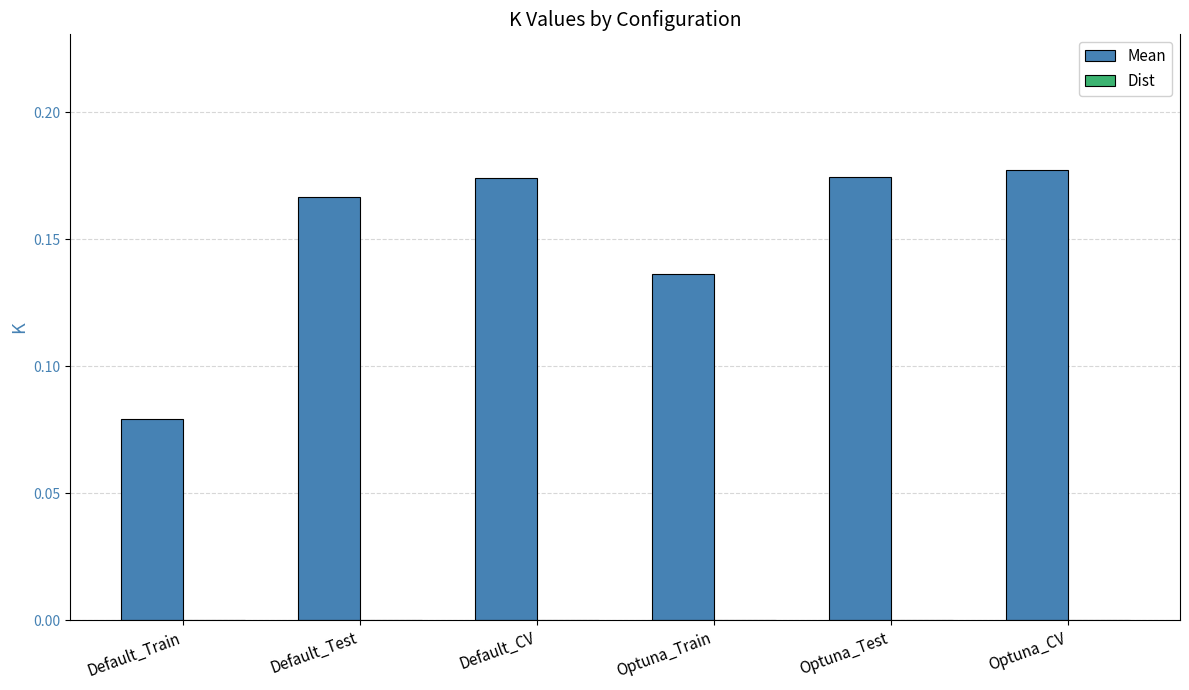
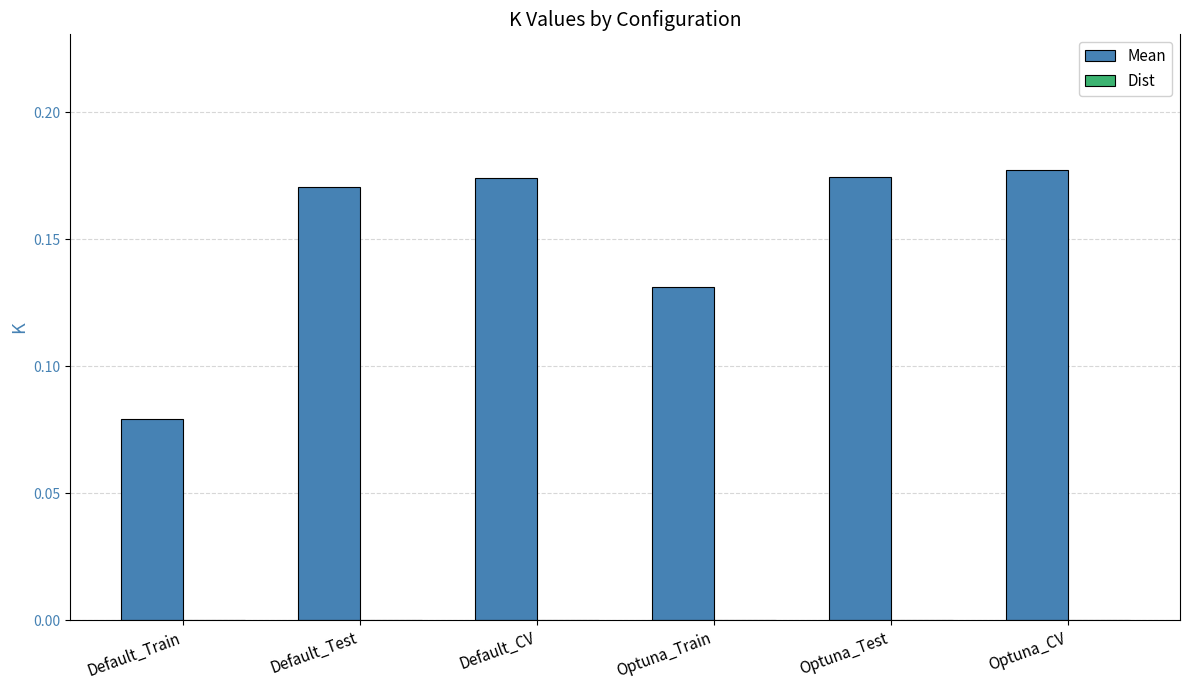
Mean, Default_Test: 0.167 -> 0.171
Mean, Optuna_Train: 0.136 -> 0.131
